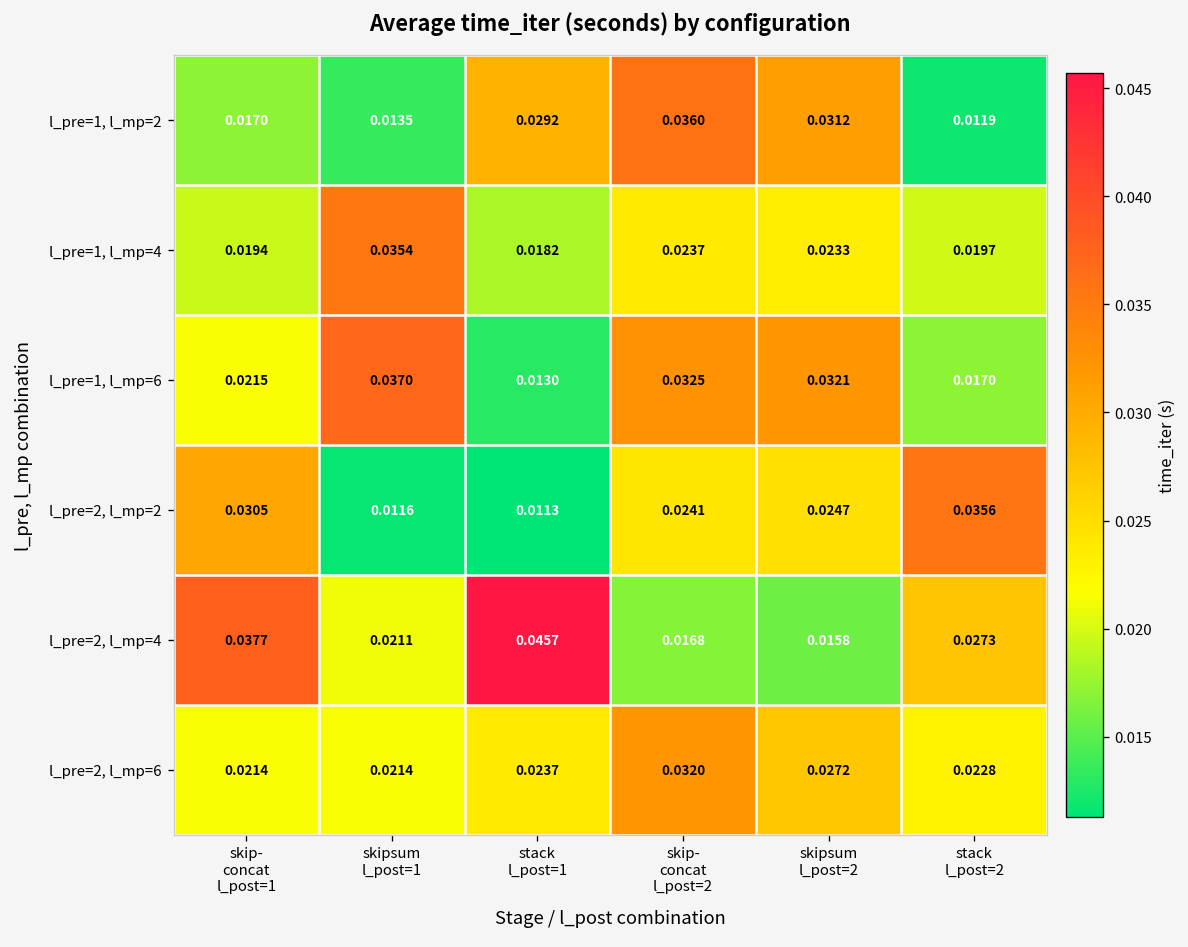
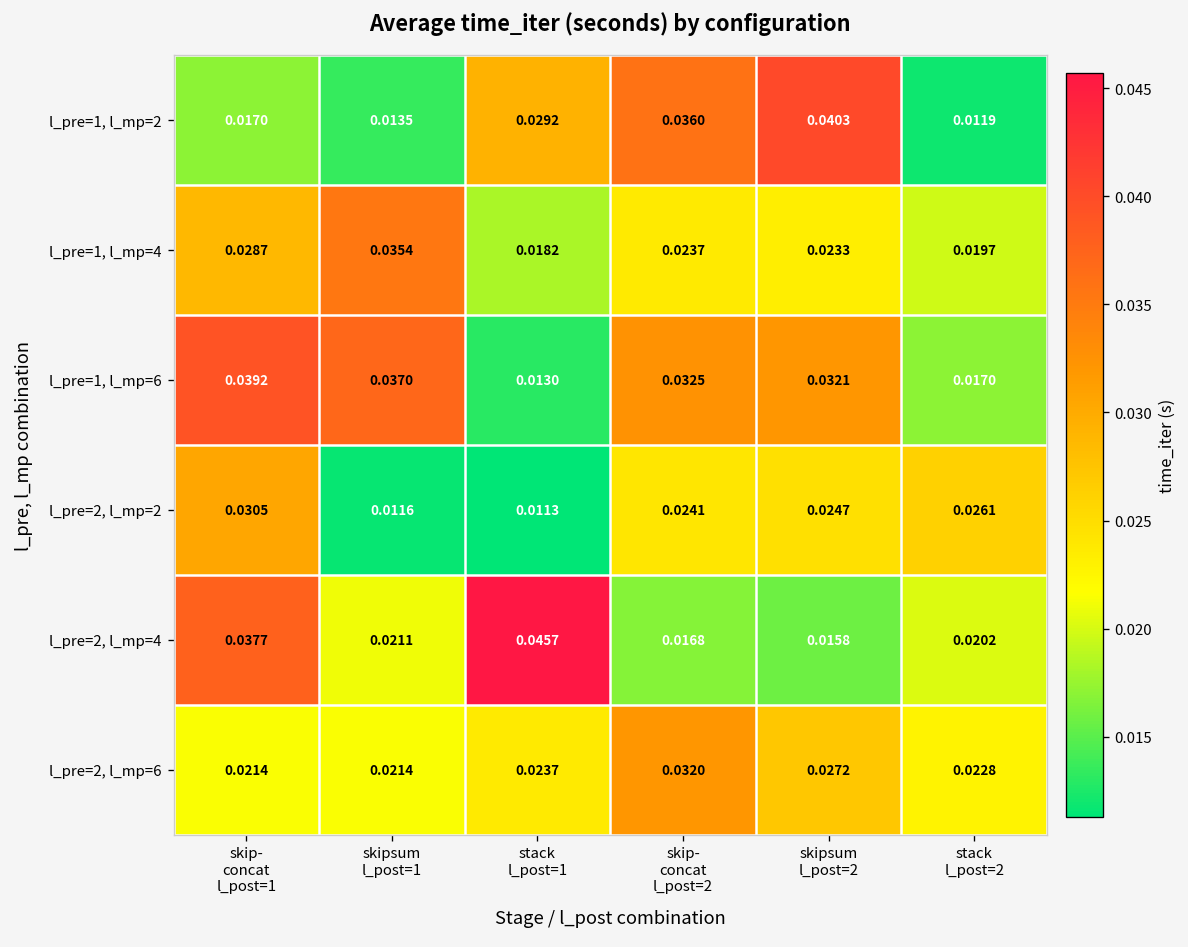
l_pre=1, l_mp=2, skipsum l_post=2: 0.0312 -> 0.0403
l_pre=1, l_mp=4, skip- concat l_post=1: 0.0194 -> 0.0287
l_pre=1, l_mp=6, skip- concat l_post=1: 0.0215 -> 0.0392
l_pre=2, l_mp=2, stack l_post=2: 0.0356 -> 0.0261
l_pre=2, l_mp=4, stack l_post=2: 0.0273 -> 0.0202
